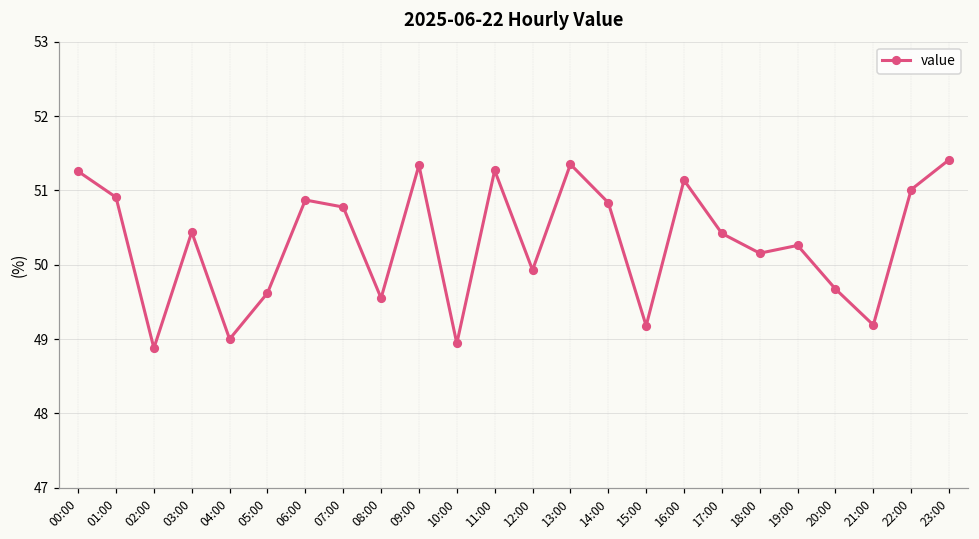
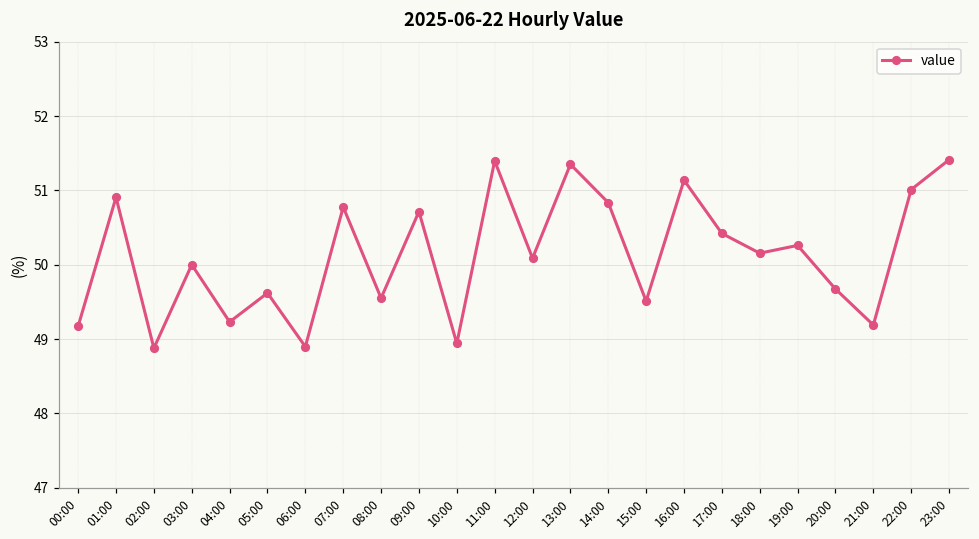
00:00: 51.3 -> 49.2
03:00: 50.4 -> 50.0
04:00: 49.0 -> 49.2
06:00: 50.9 -> 48.9
09:00: 51.3 -> 50.7
11:00: 51.3 -> 51.4
12:00: 49.9 -> 50.1
15:00: 49.2 -> 49.5
